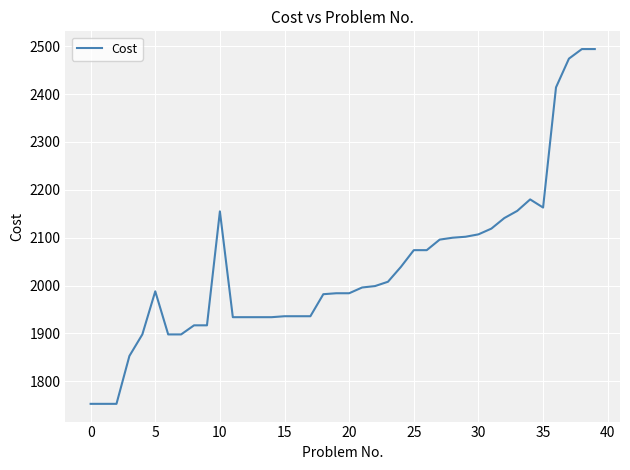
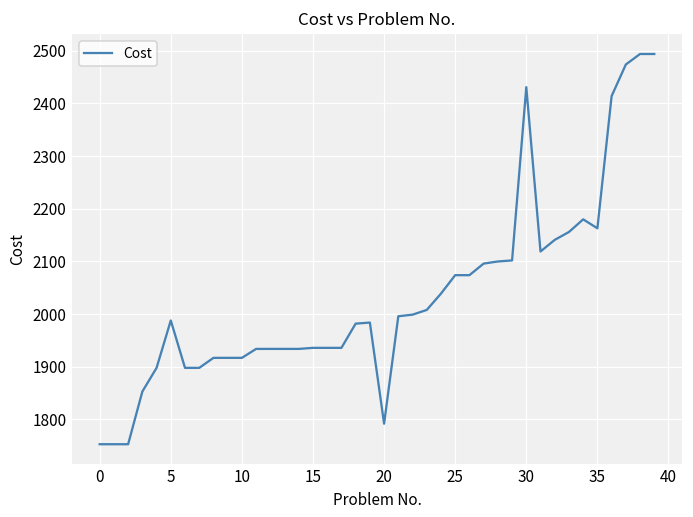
10: 2160 -> 1920
20: 1980 -> 1790
30: 2110 -> 2430
